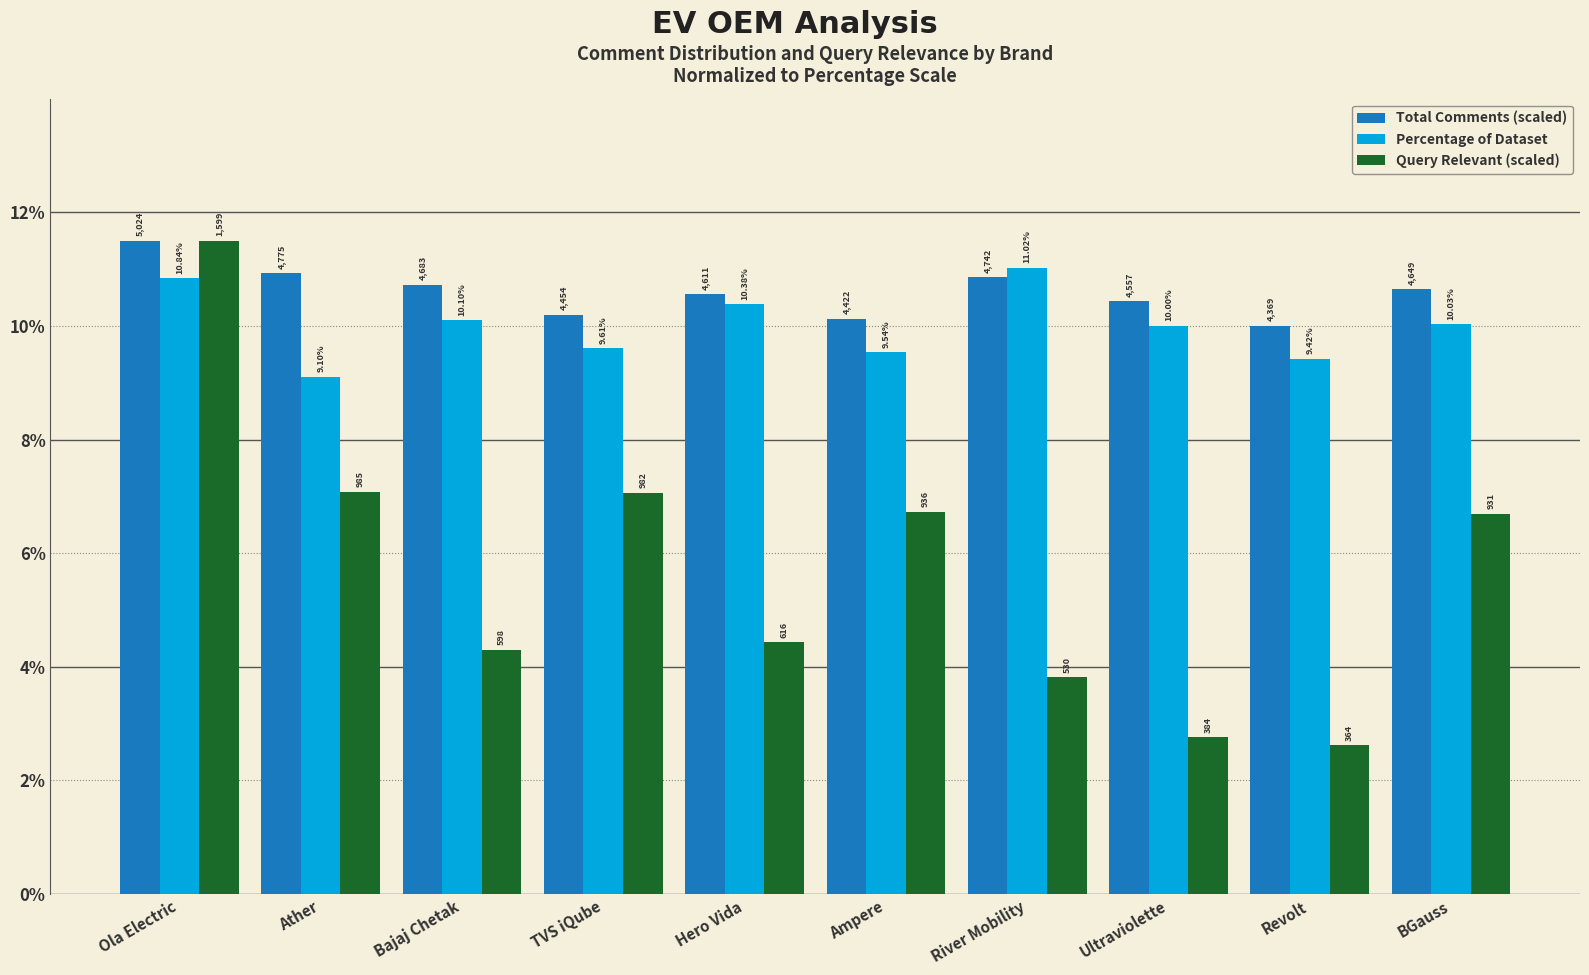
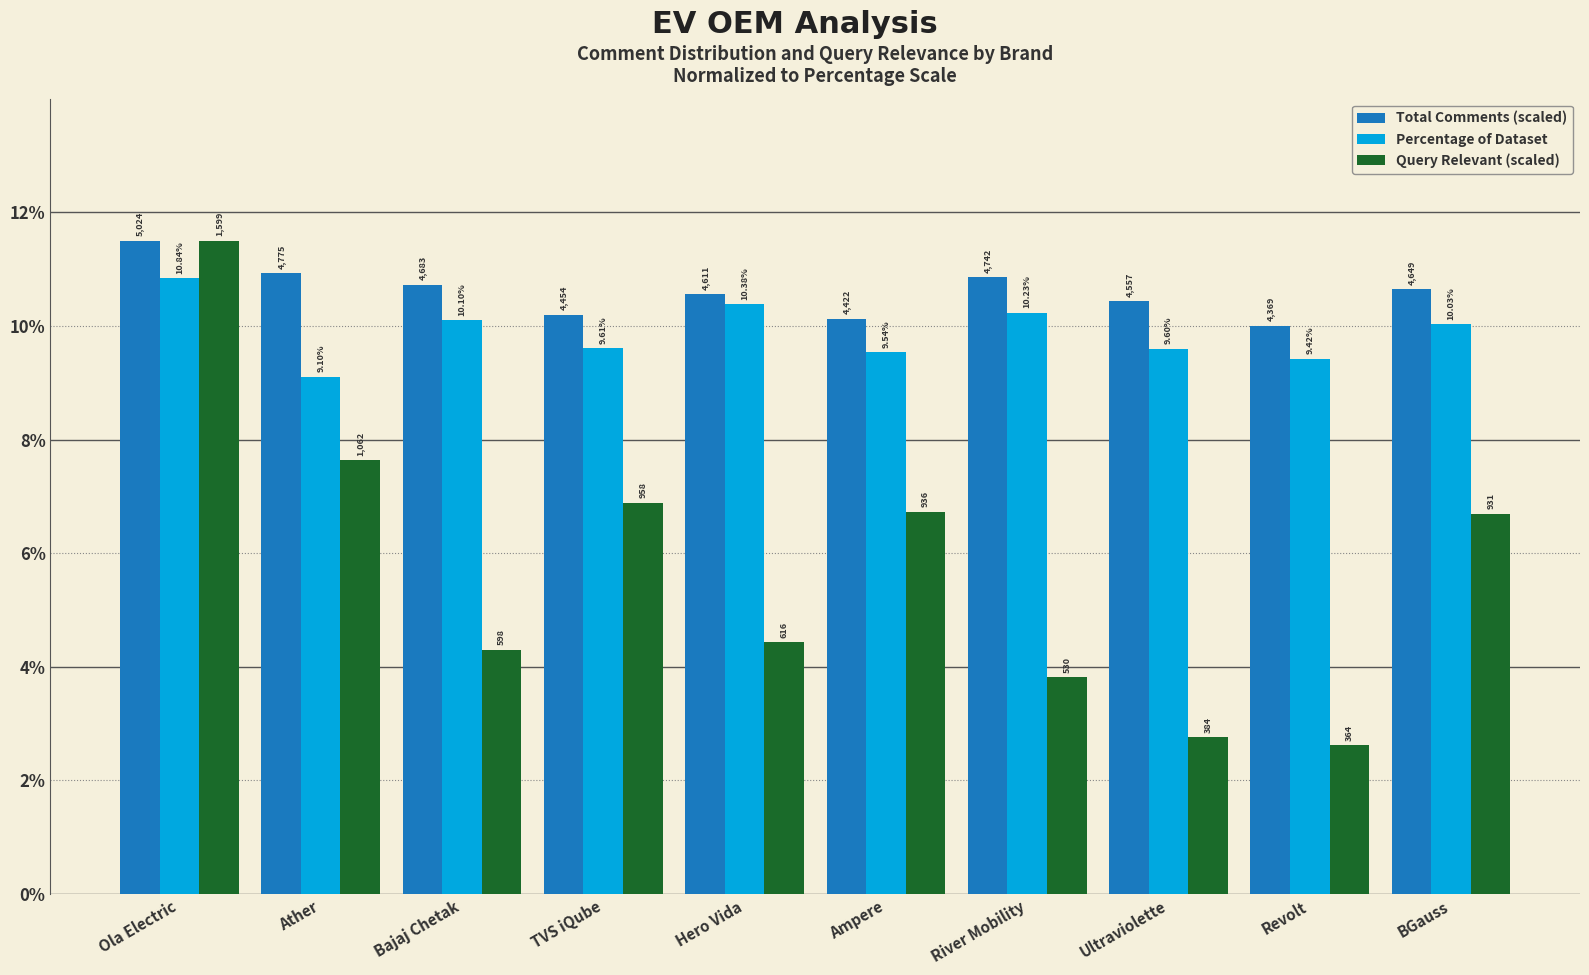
Query Relevant (scaled), Ather: 985 -> 1,062
Query Relevant (scaled), TVS iQube: 982 -> 958
Percentage of Dataset, River Mobility: 11.02% -> 10.23%
Percentage of Dataset, Ultraviolette: 10.00% -> 9.60%
